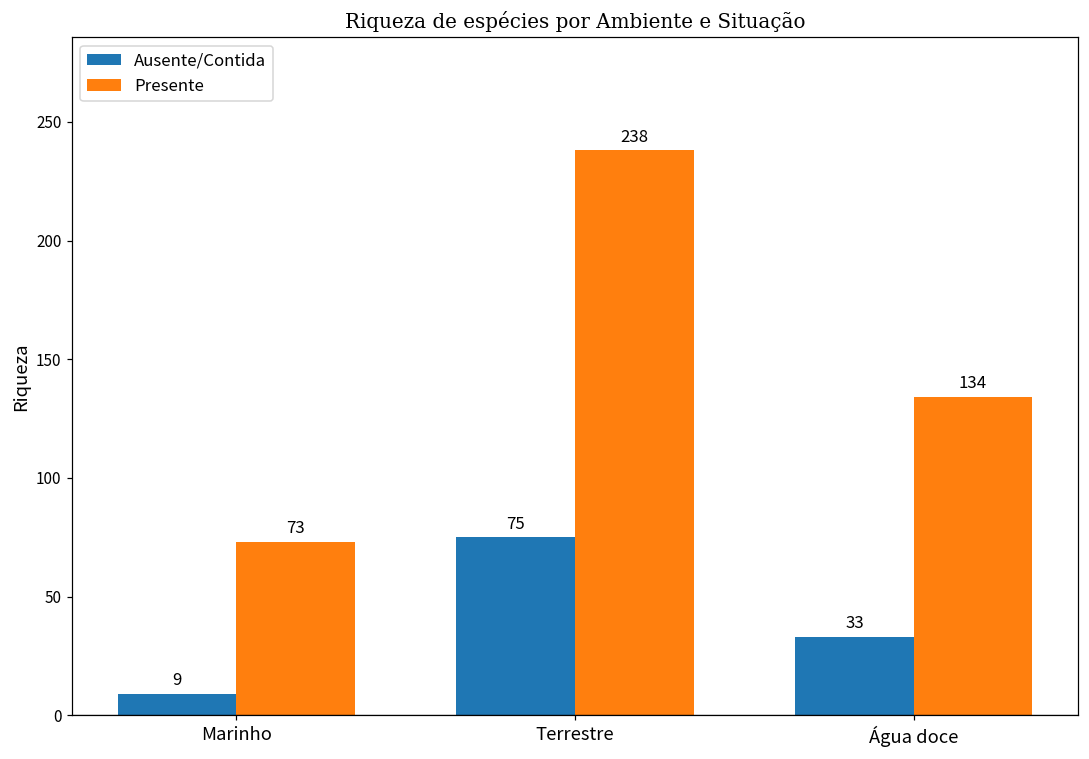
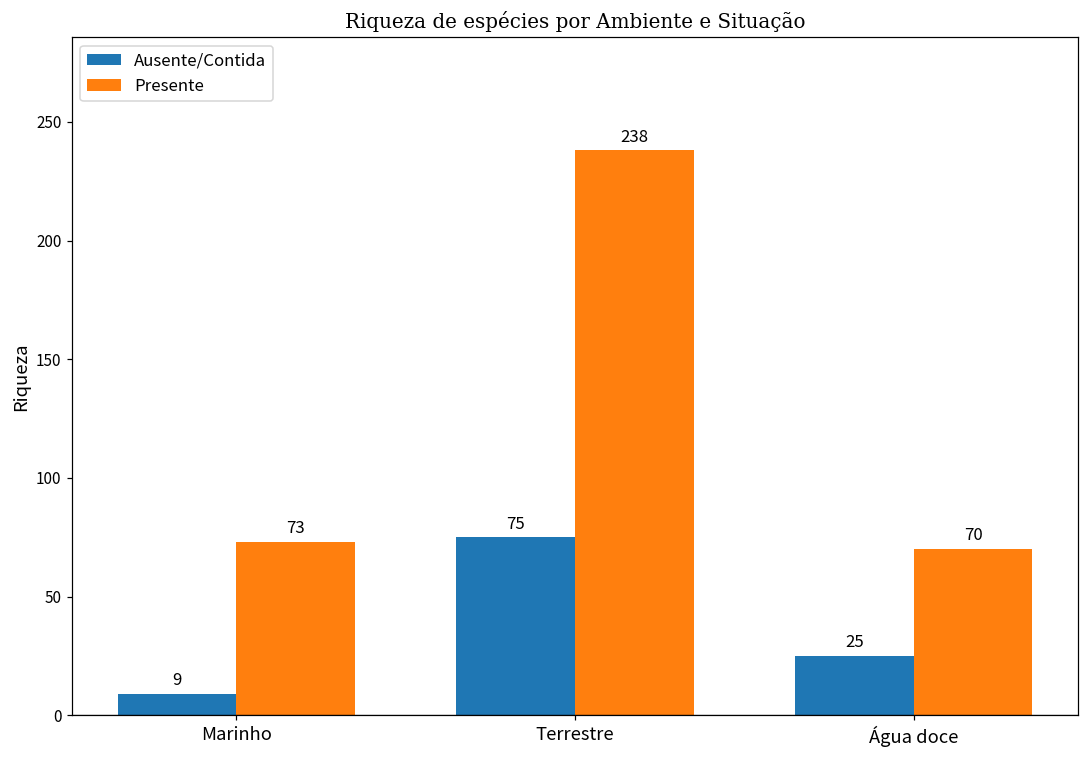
Ausente/Contida, Água doce: 33 -> 25
Presente, Água doce: 134 -> 70
